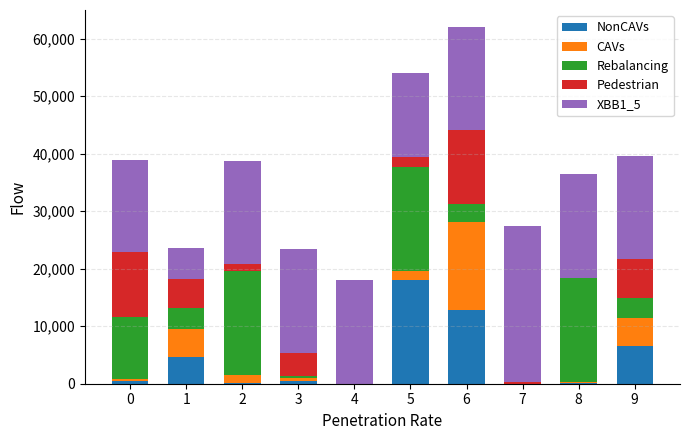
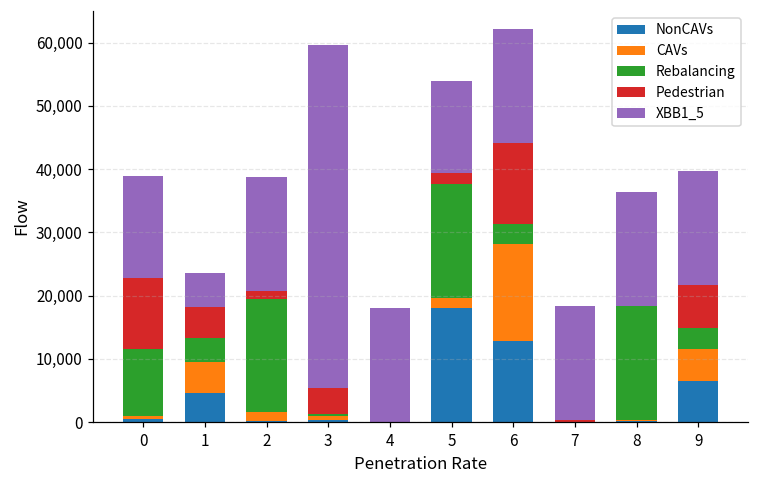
XBB1_5, 3: 18,000 -> 54,000
XBB1_5, 7: 27,000 -> 18,000
